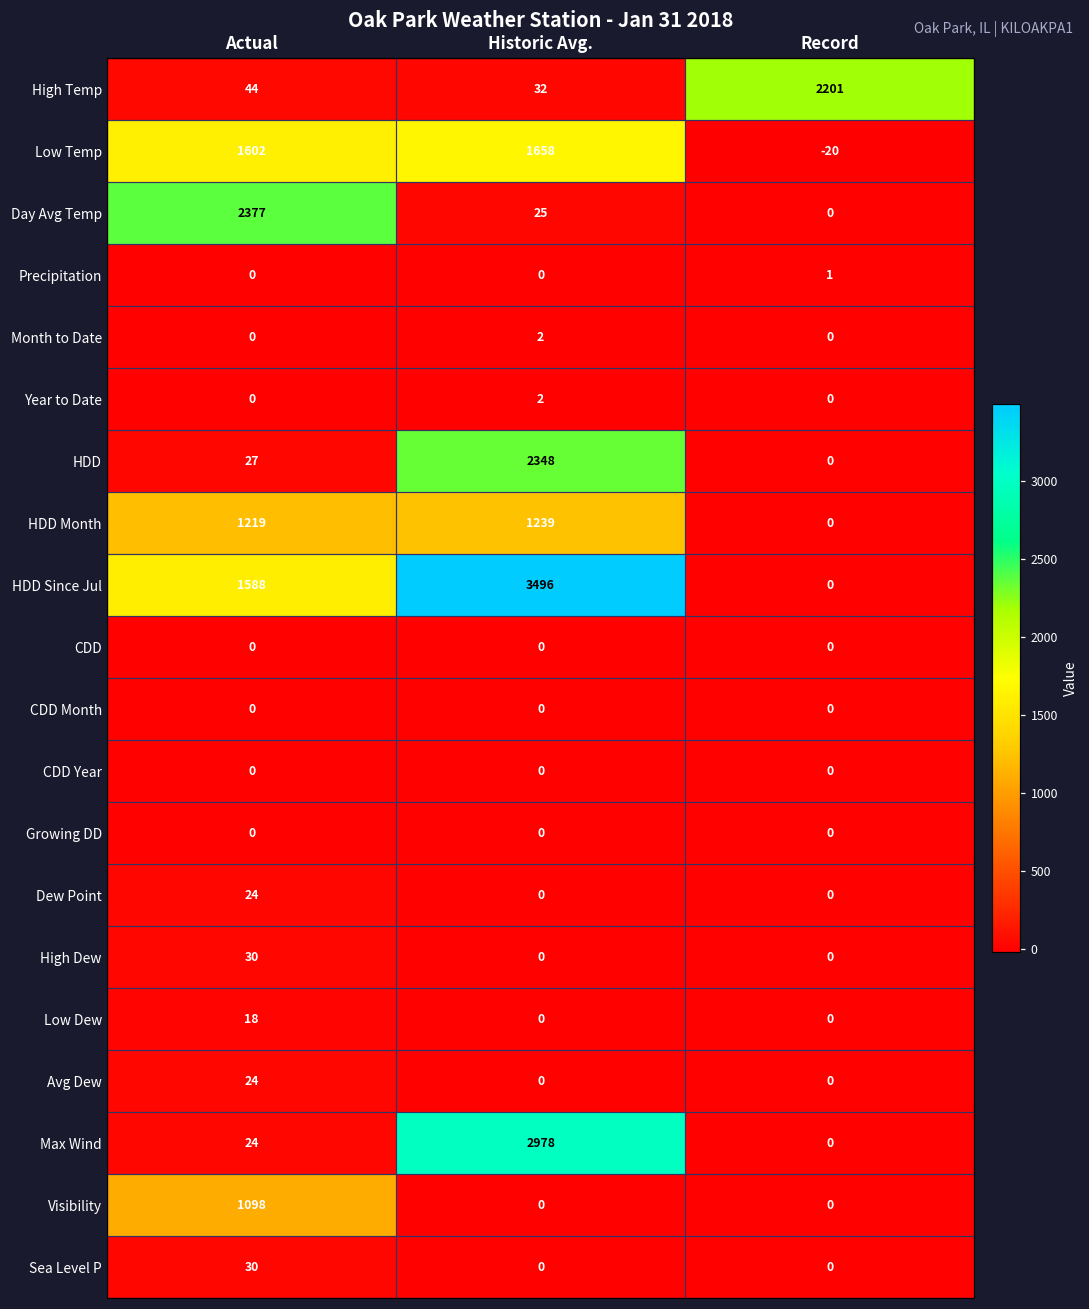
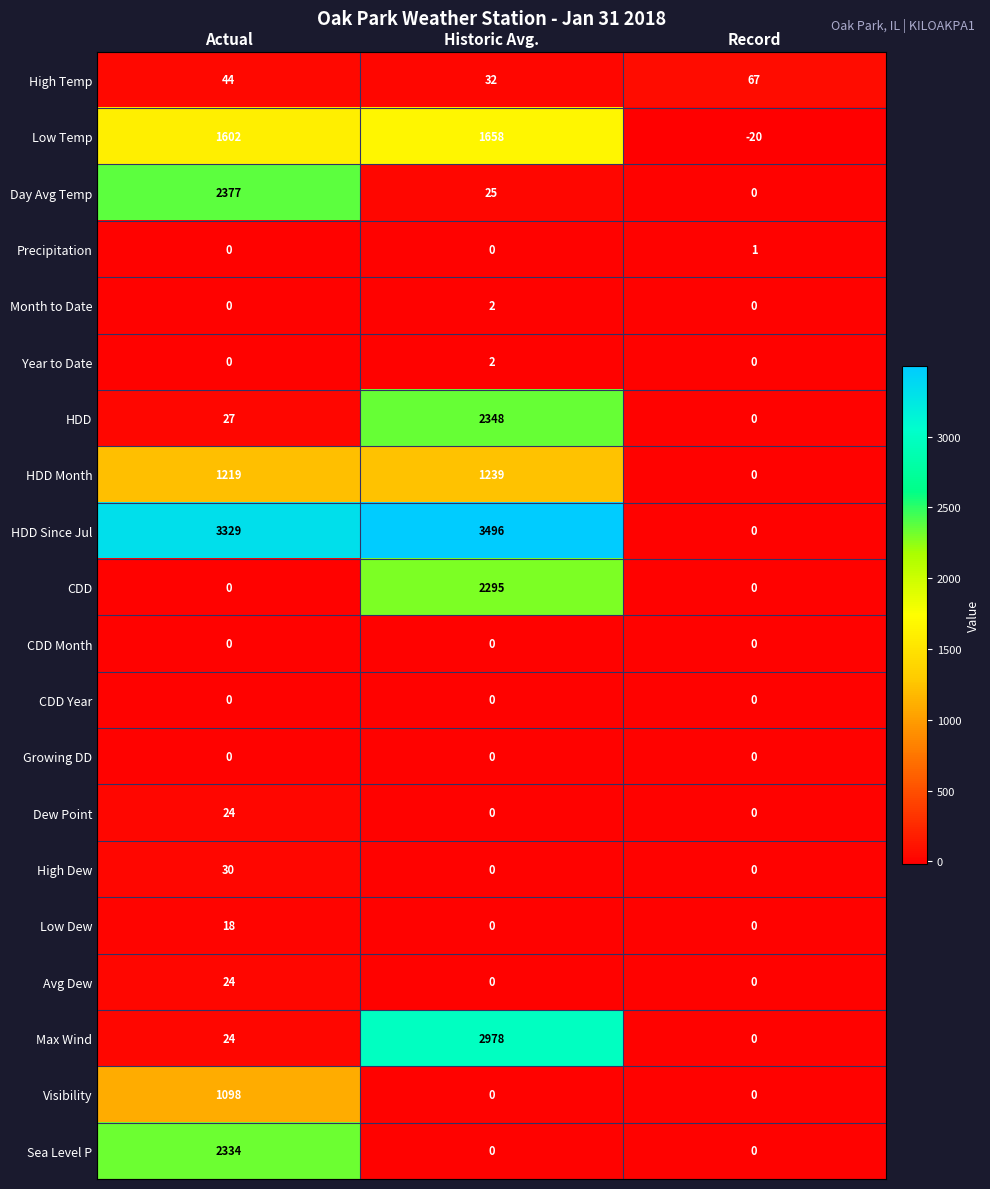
High Temp, Record: 2201 -> 67
HDD Since Jul, Actual: 1588 -> 3329
CDD, Historic Avg.: 0 -> 2295
Sea Level P, Actual: 30 -> 2334
